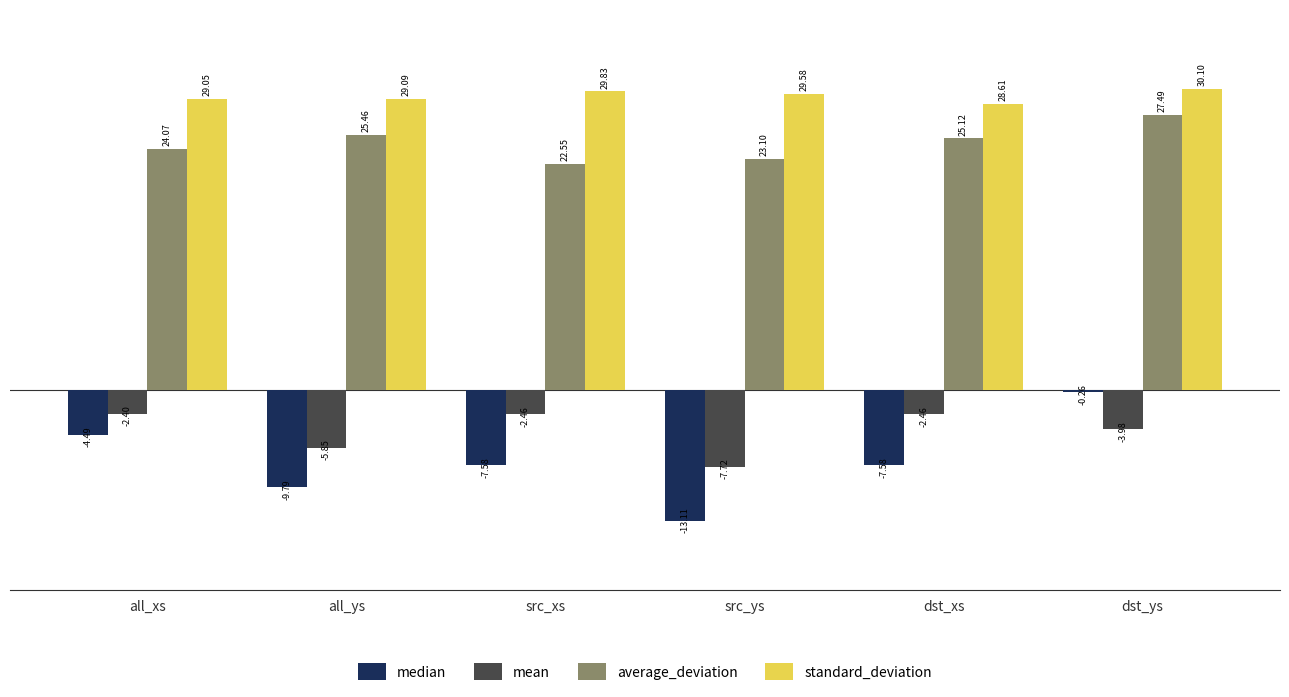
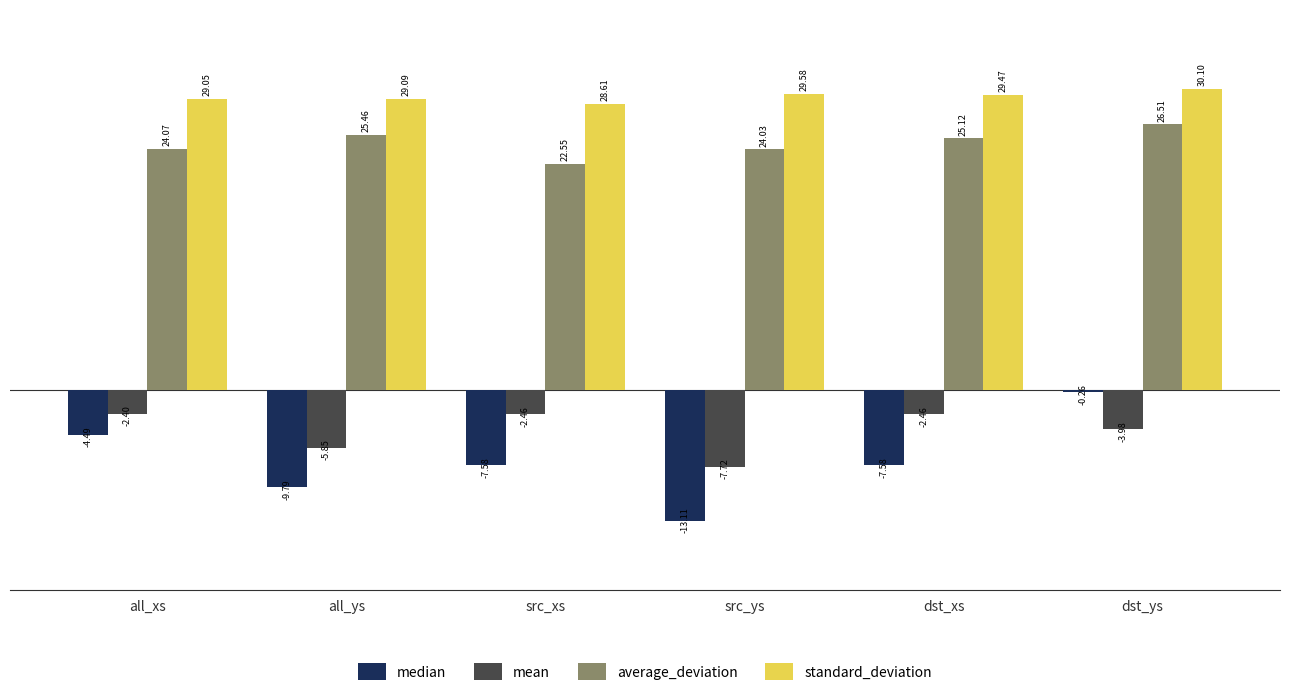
standard_deviation, src_xs: 29.83 -> 28.61
average_deviation, src_ys: 23.10 -> 24.03
standard_deviation, dst_xs: 28.61 -> 29.47
average_deviation, dst_ys: 27.49 -> 26.51
